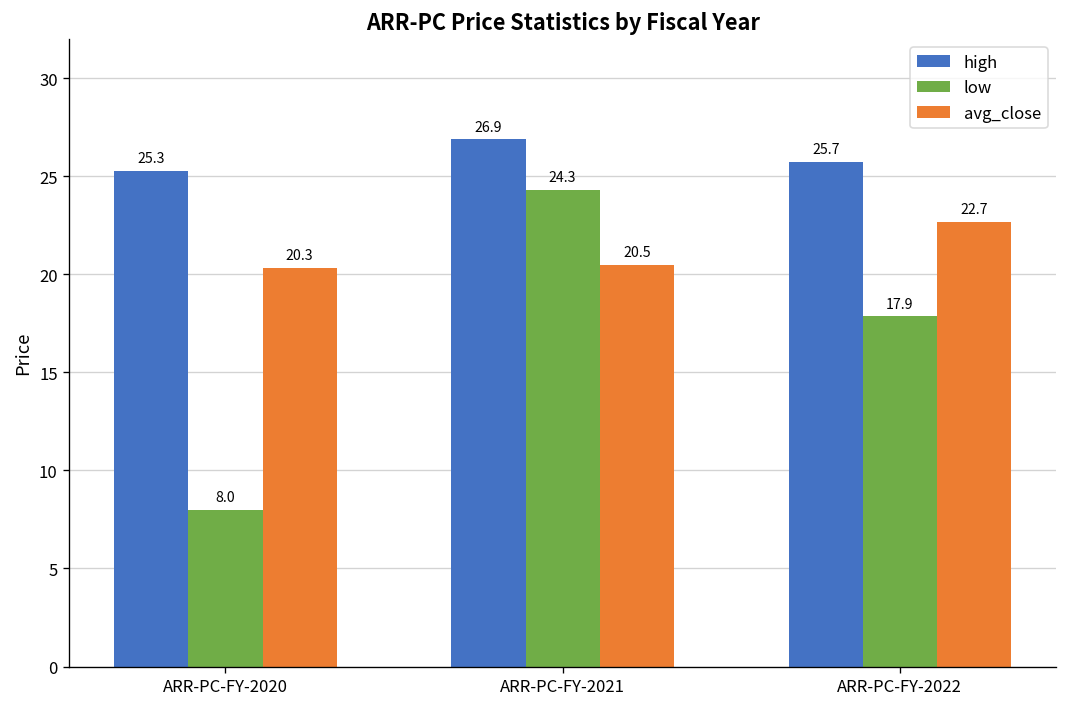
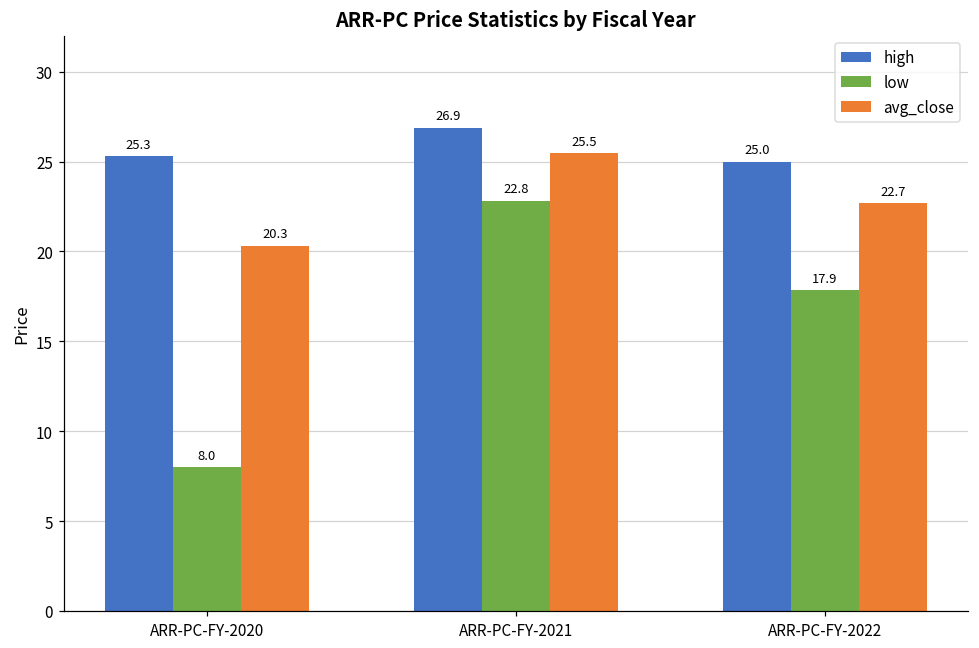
low, ARR-PC-FY-2021: 24.3 -> 22.8
avg_close, ARR-PC-FY-2021: 20.5 -> 25.5
high, ARR-PC-FY-2022: 25.7 -> 25.0
